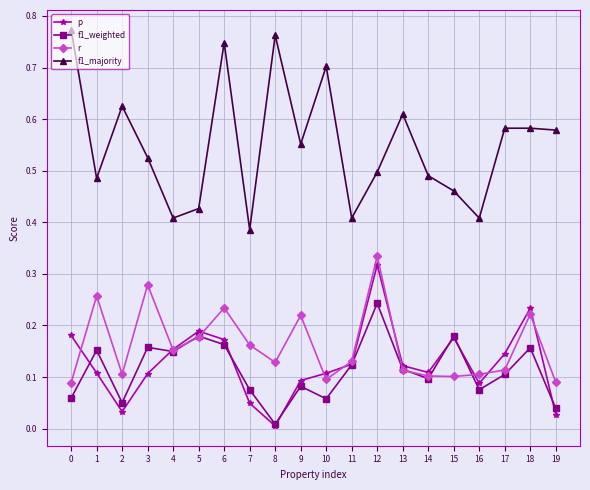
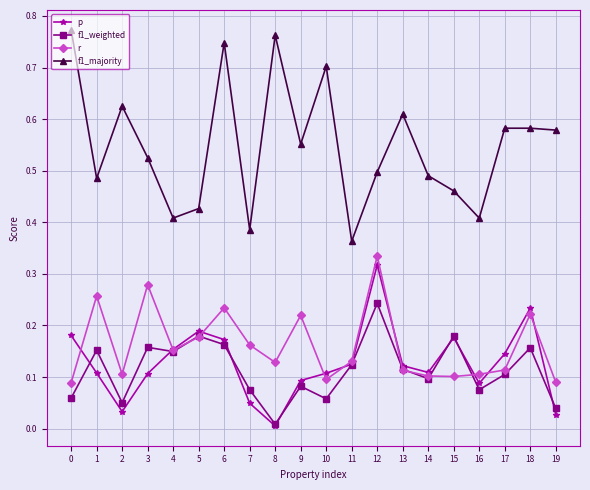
f1_majority, 11: 0.41 -> 0.36
